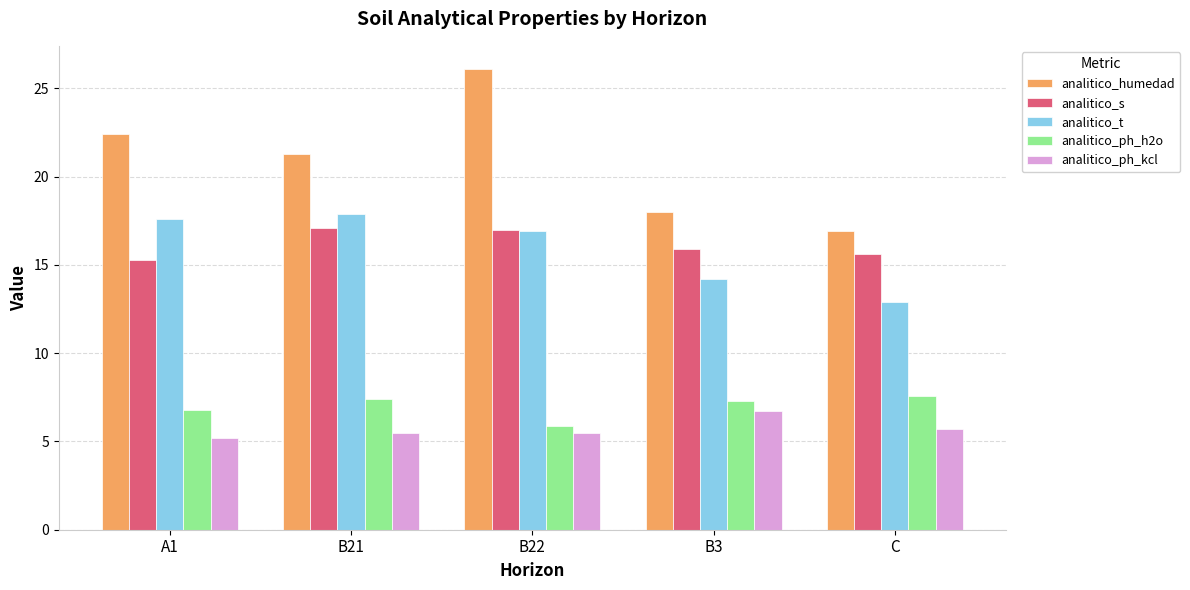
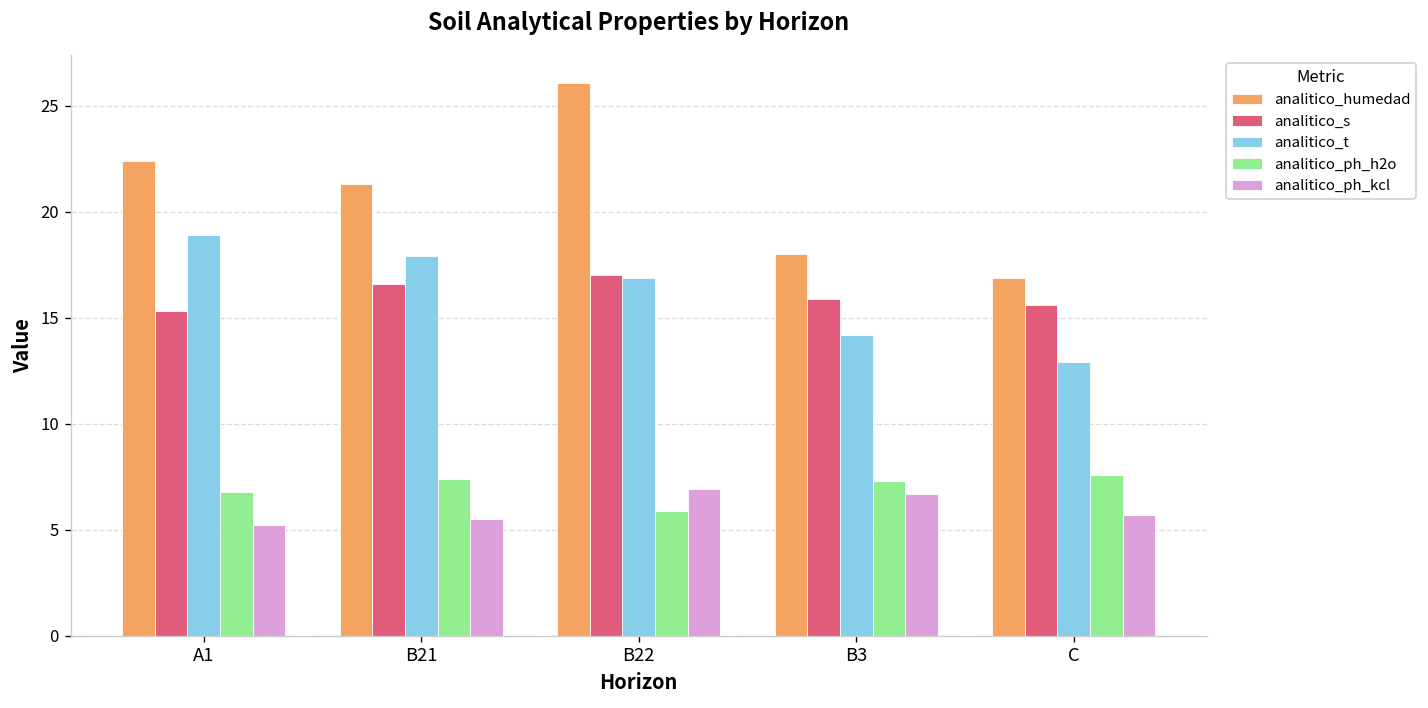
analitico_t, A1: 17.6 -> 18.9
analitico_s, B21: 17.1 -> 16.6
analitico_ph_kcl, B22: 5.5 -> 6.9
